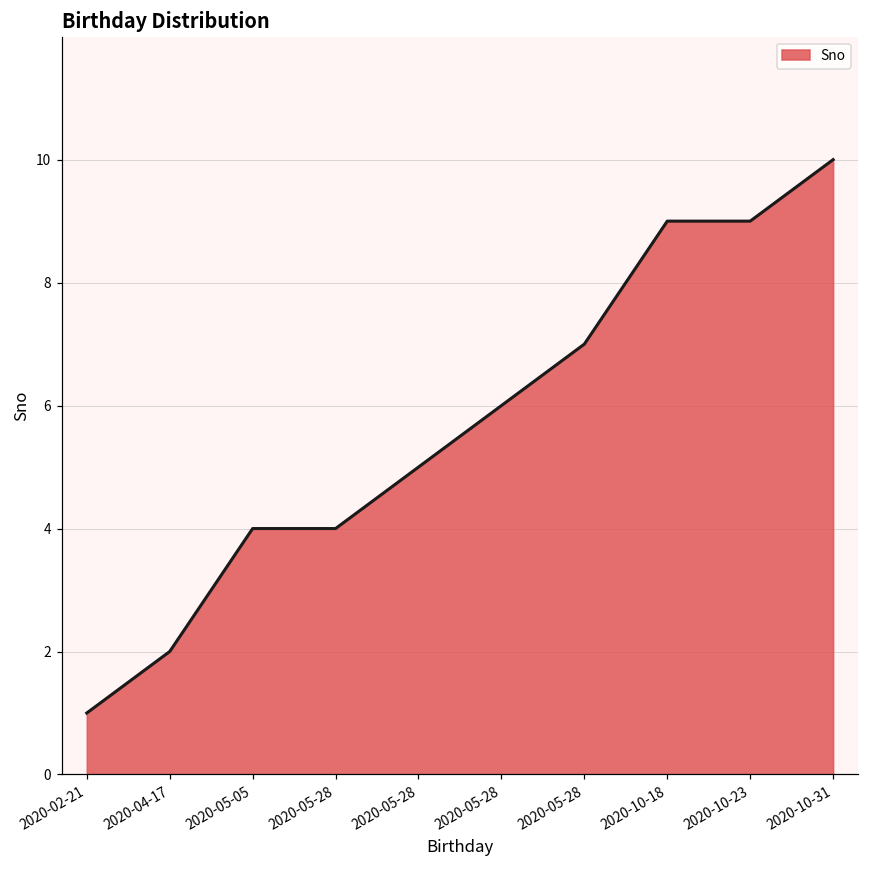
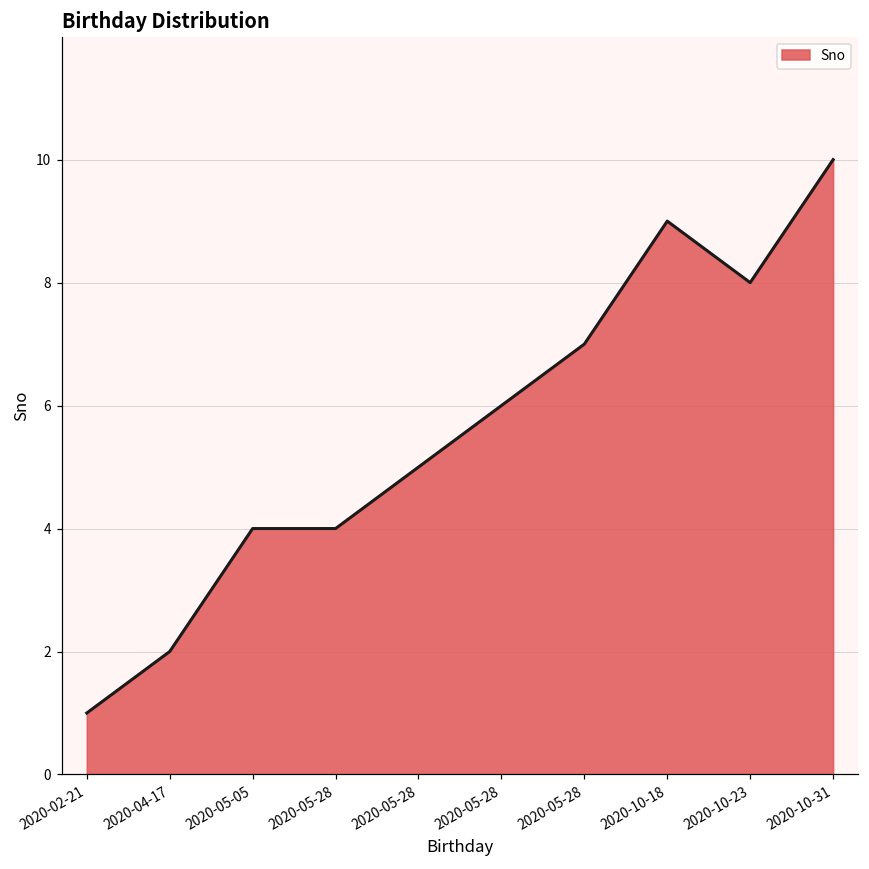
2020-10-23: 9 -> 8
